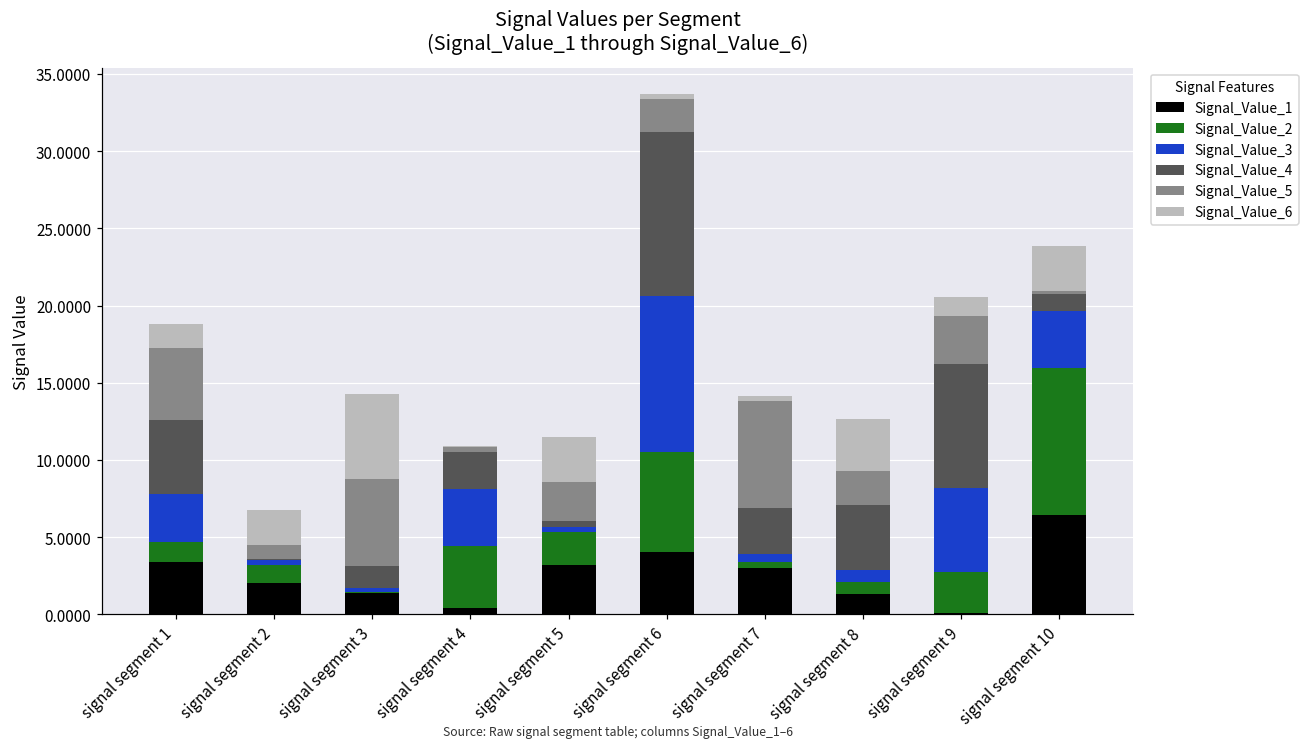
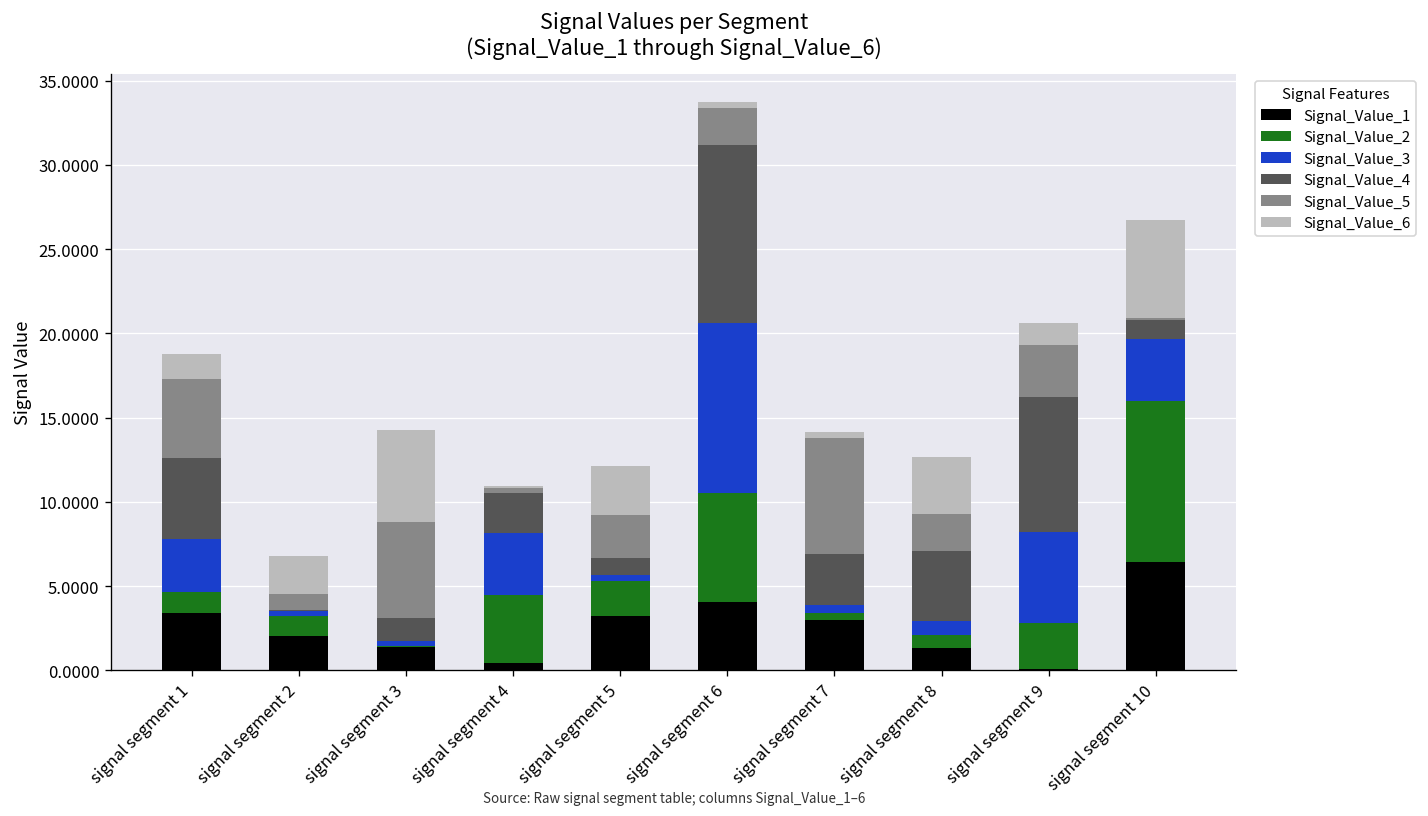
Signal_Value_4, signal segment 5: 0.4 -> 1.0
Signal_Value_6, signal segment 10: 2.9 -> 5.8
